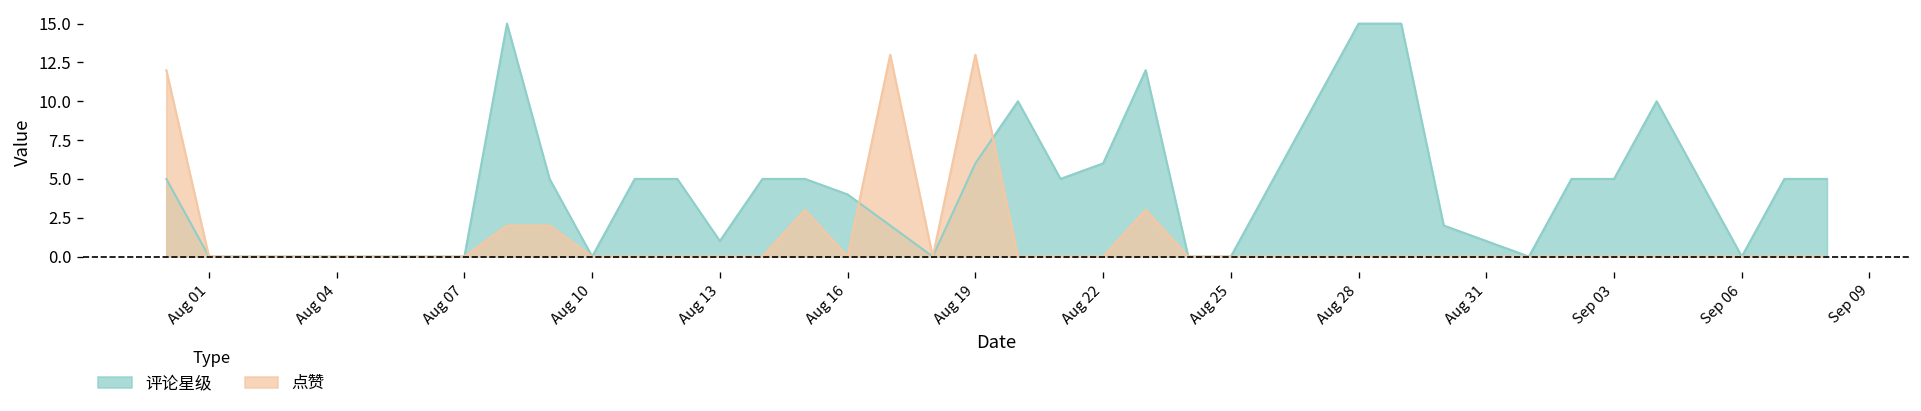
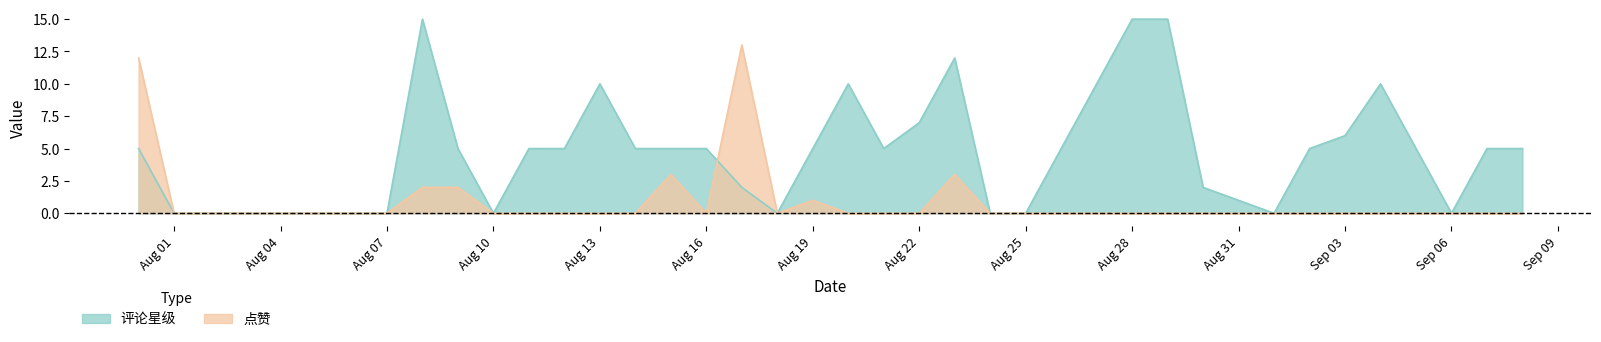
评论星级, Aug 13: 1 -> 10
评论星级, Aug 16: 4 -> 5
评论星级, Aug 19: 6 -> 5
点赞, Aug 19: 13 -> 1
评论星级, Aug 22: 6 -> 7
评论星级, Sep 03: 5 -> 6
